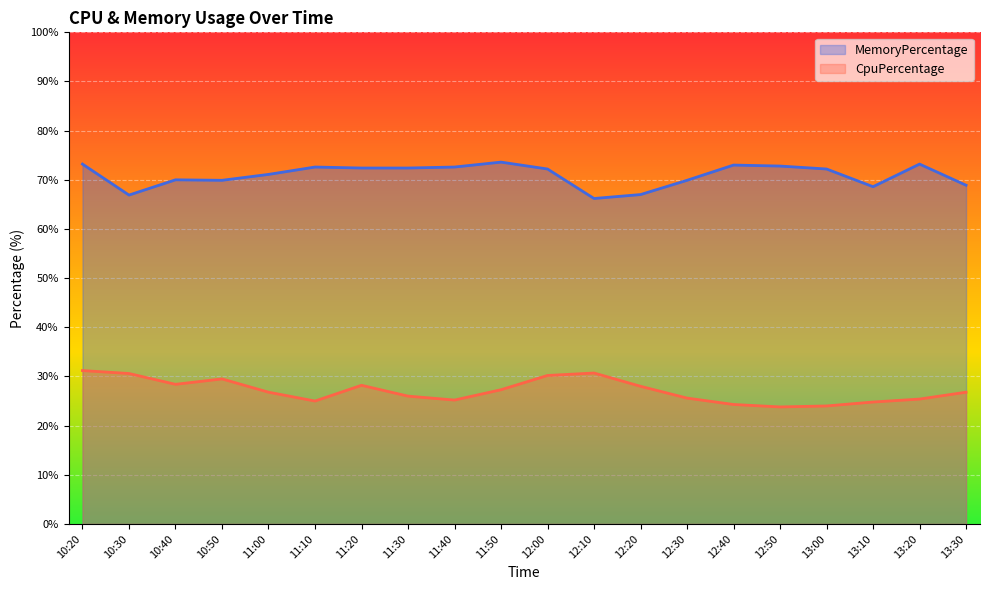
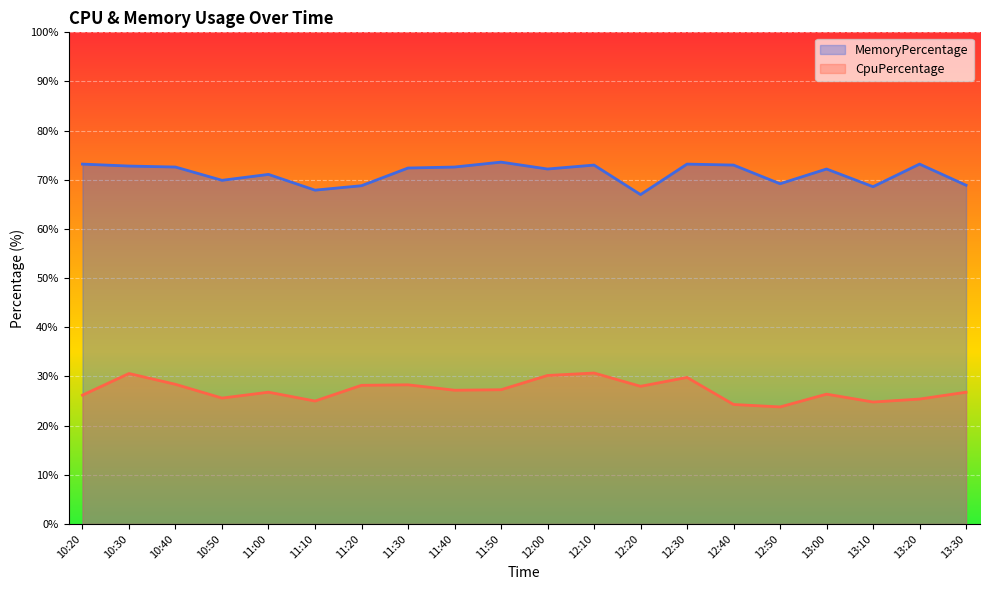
CpuPercentage, 10:20: 31% -> 26%
MemoryPercentage, 10:30: 67% -> 73%
MemoryPercentage, 10:40: 70% -> 73%
CpuPercentage, 10:50: 30% -> 26%
MemoryPercentage, 11:10: 73% -> 68%
MemoryPercentage, 11:20: 72% -> 69%
CpuPercentage, 11:30: 26% -> 28%
CpuPercentage, 11:40: 25% -> 27%
MemoryPercentage, 12:10: 66% -> 73%
MemoryPercentage, 12:30: 70% -> 73%
CpuPercentage, 12:30: 26% -> 30%
MemoryPercentage, 12:50: 73% -> 69%
CpuPercentage, 13:00: 24% -> 26%
